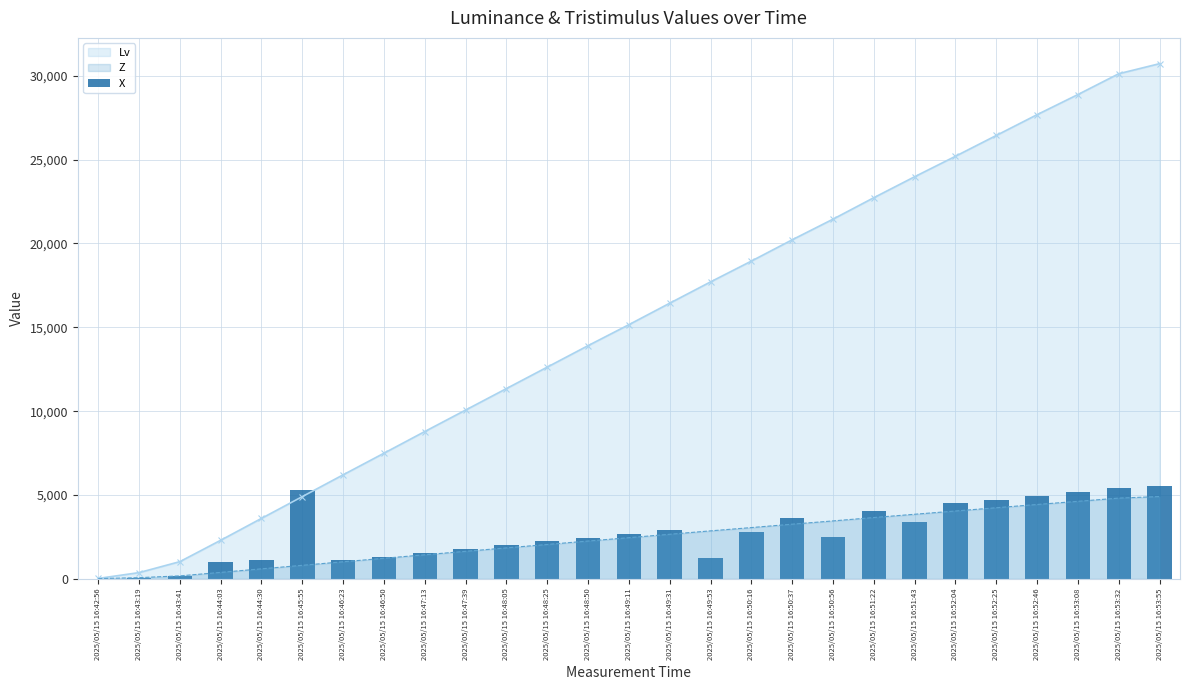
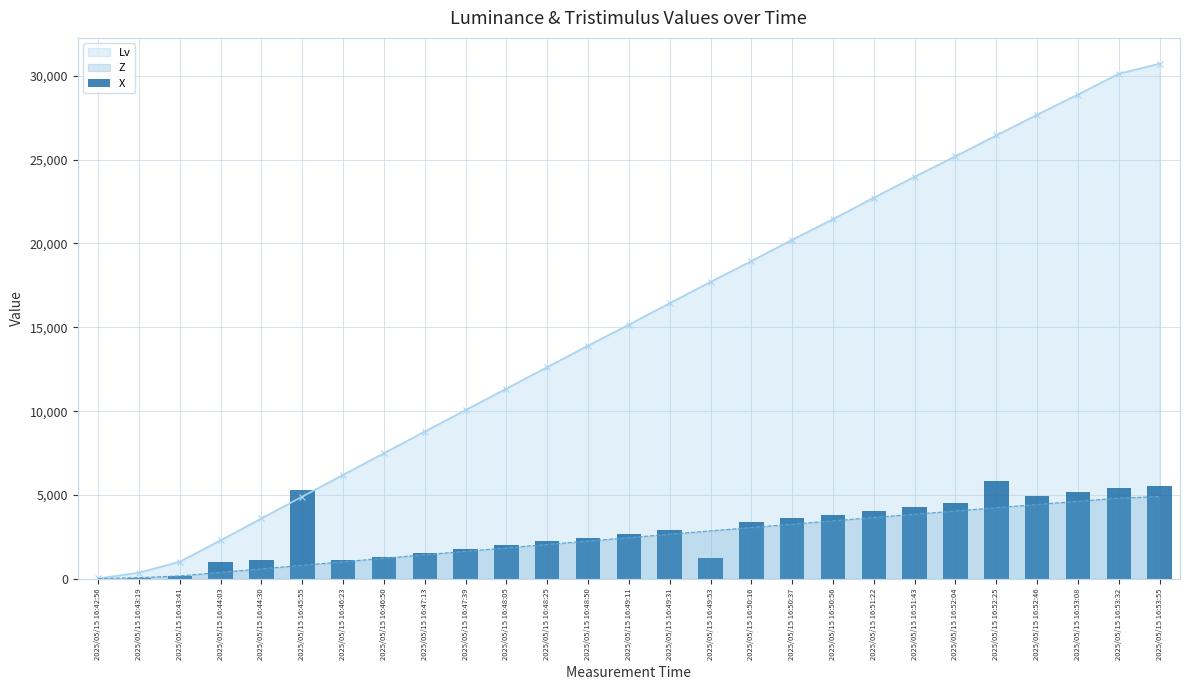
X, 2025/05/15 16:50:16: 2,800 -> 3,400
X, 2025/05/15 16:50:56: 2,500 -> 3,800
X, 2025/05/15 16:51:43: 3,400 -> 4,300
X, 2025/05/15 16:52:25: 4,700 -> 5,800
